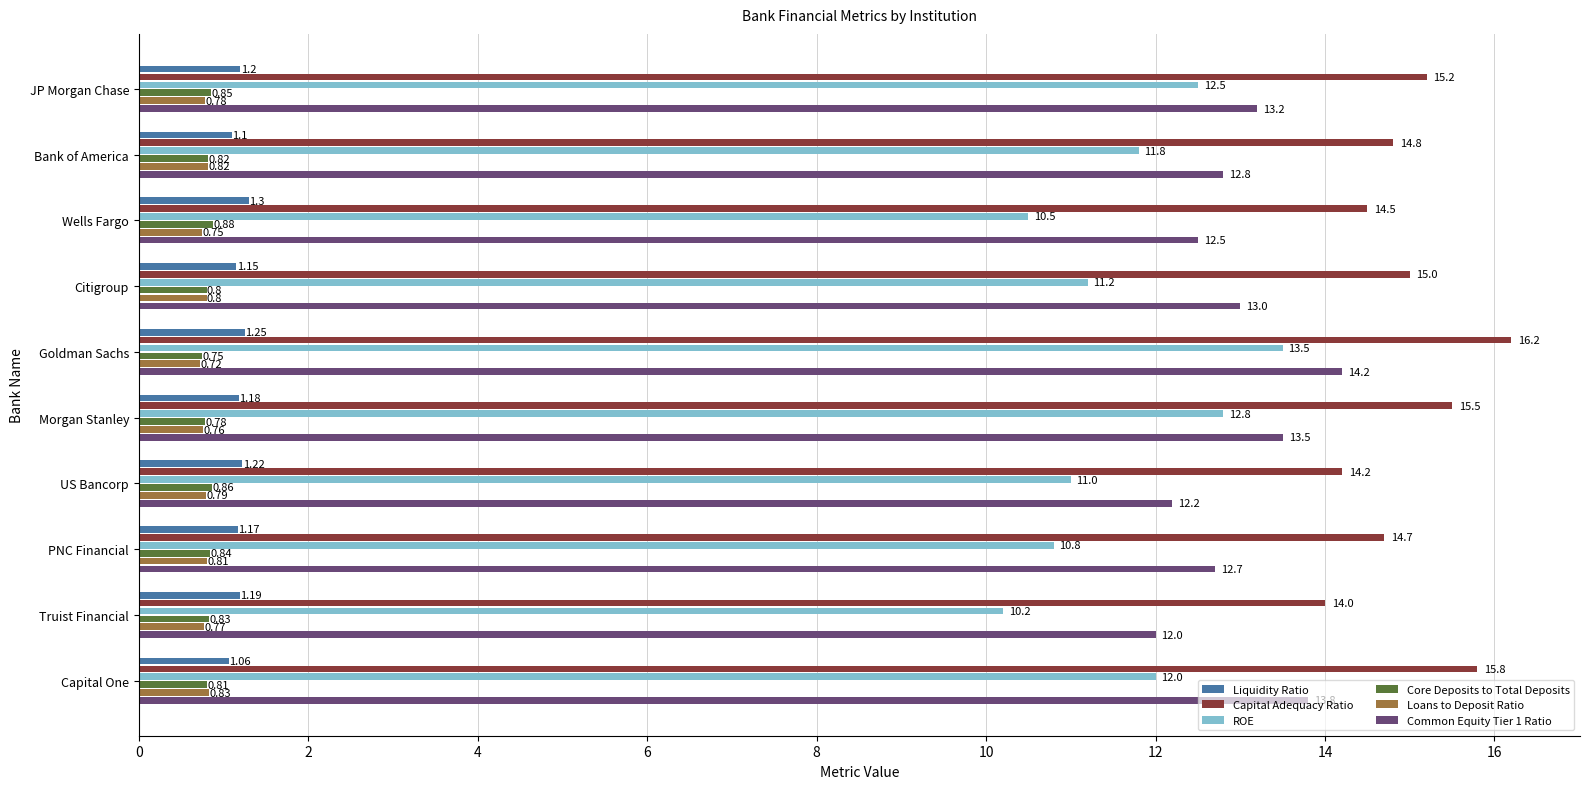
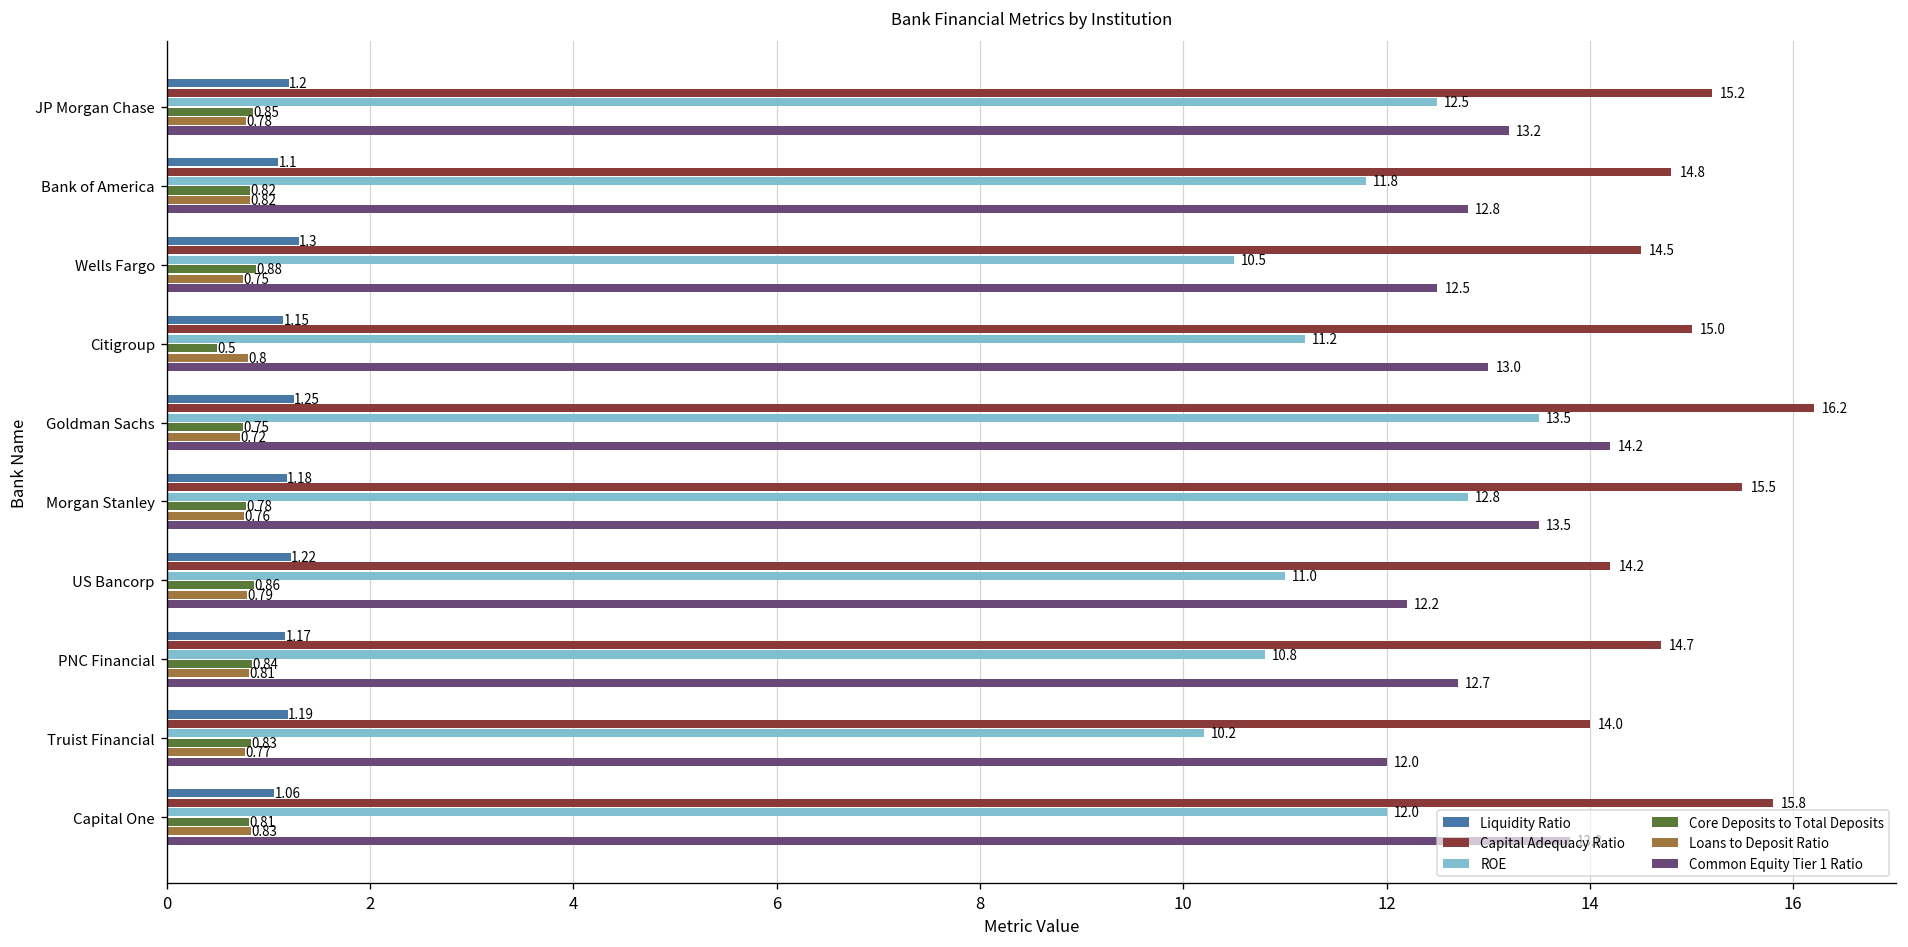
Core Deposits to Total Deposits, Citigroup: 0.8 -> 0.5
